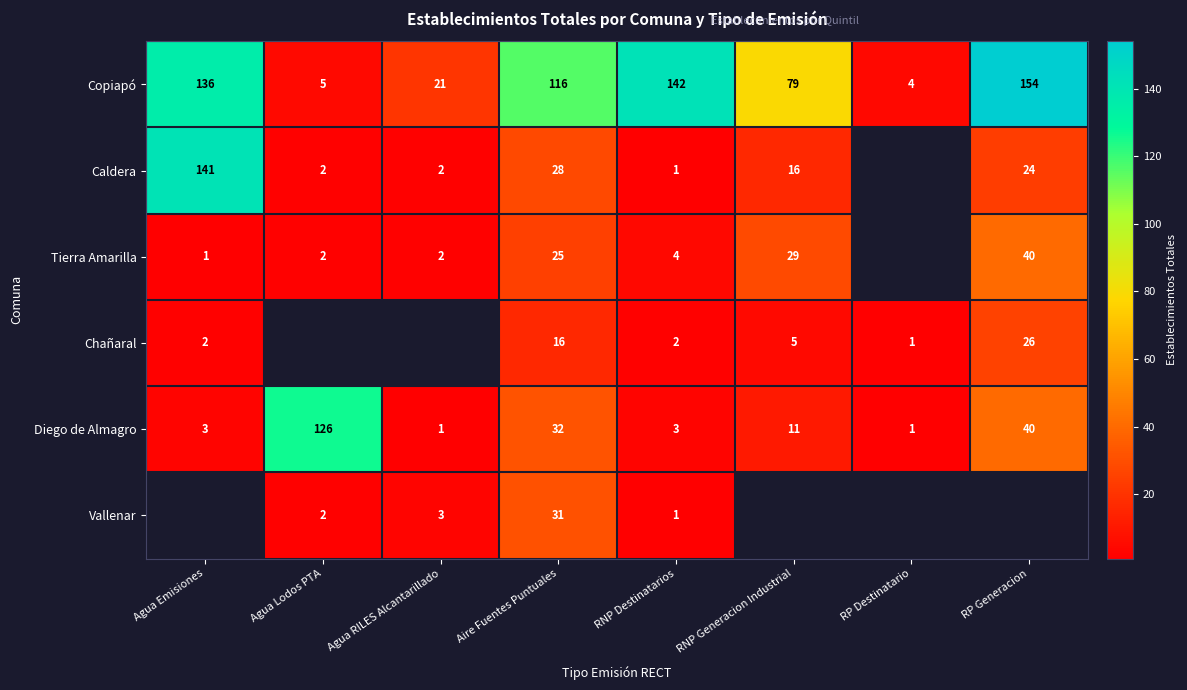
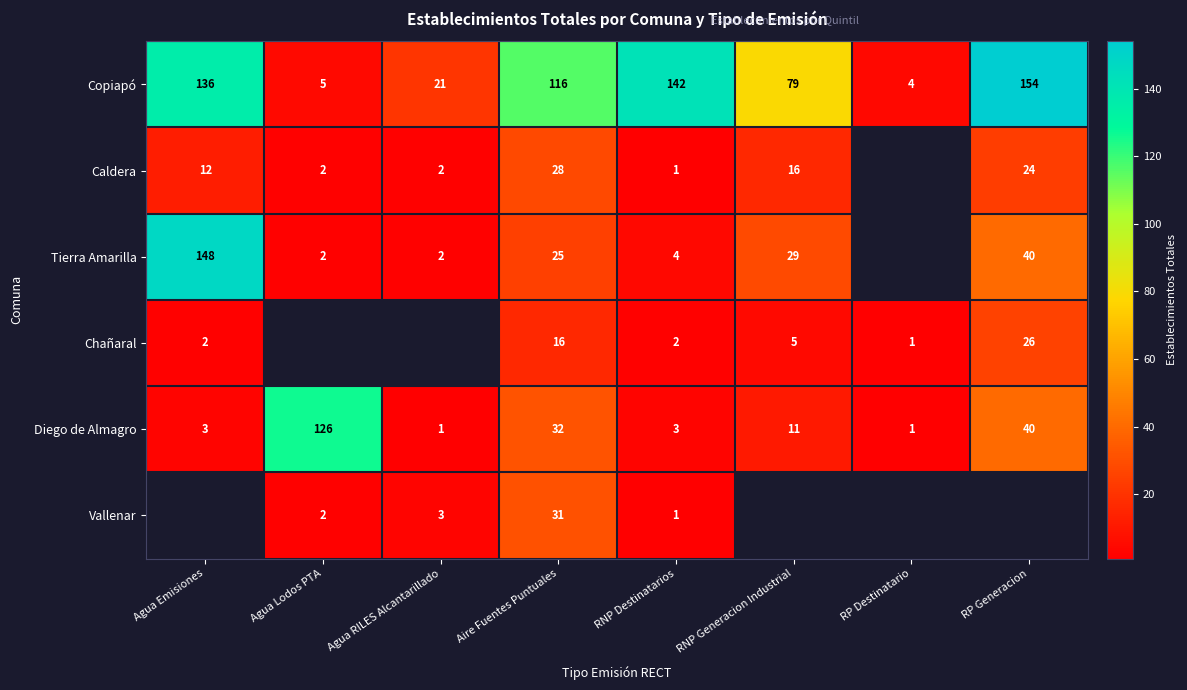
Caldera, Agua Emisiones: 141 -> 12
Tierra Amarilla, Agua Emisiones: 1 -> 148
